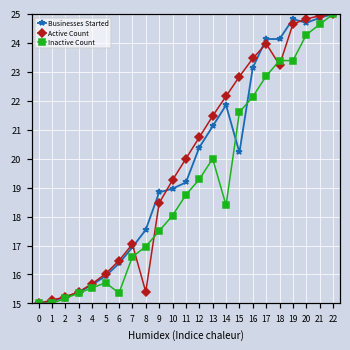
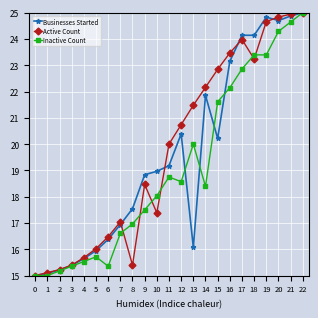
Active Count, 10: 19.3 -> 17.4
Inactive Count, 12: 19.3 -> 18.6
Businesses Started, 13: 21.1 -> 16.1
